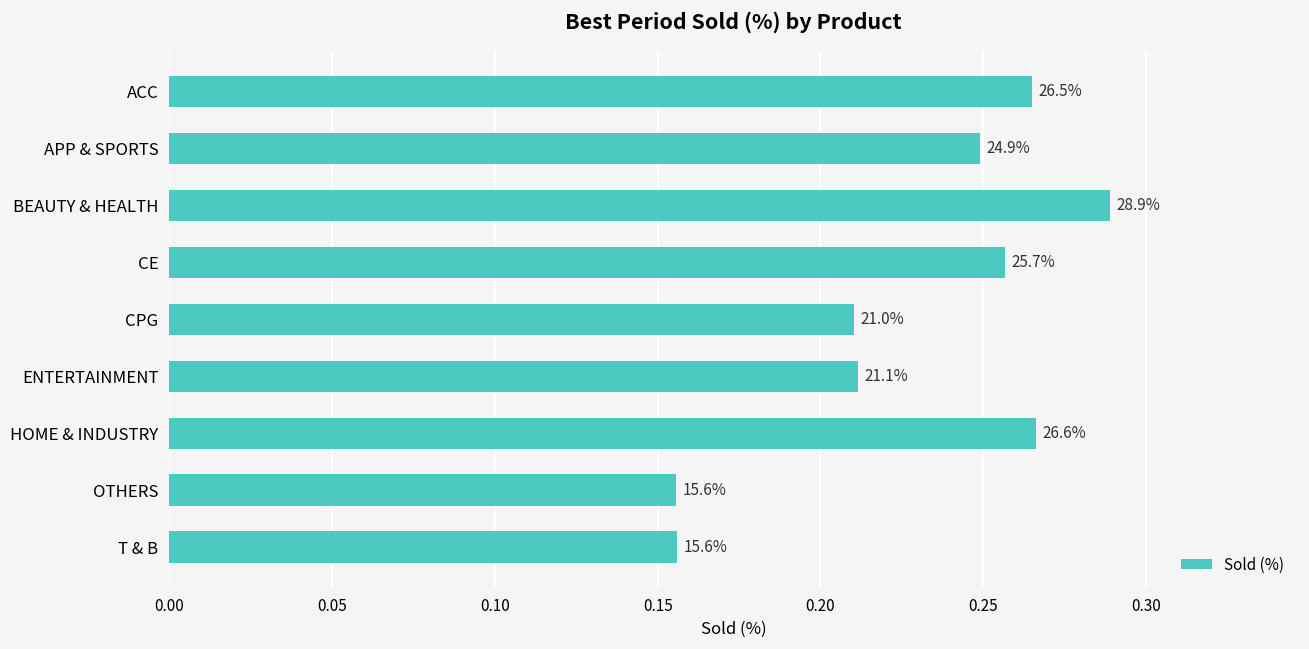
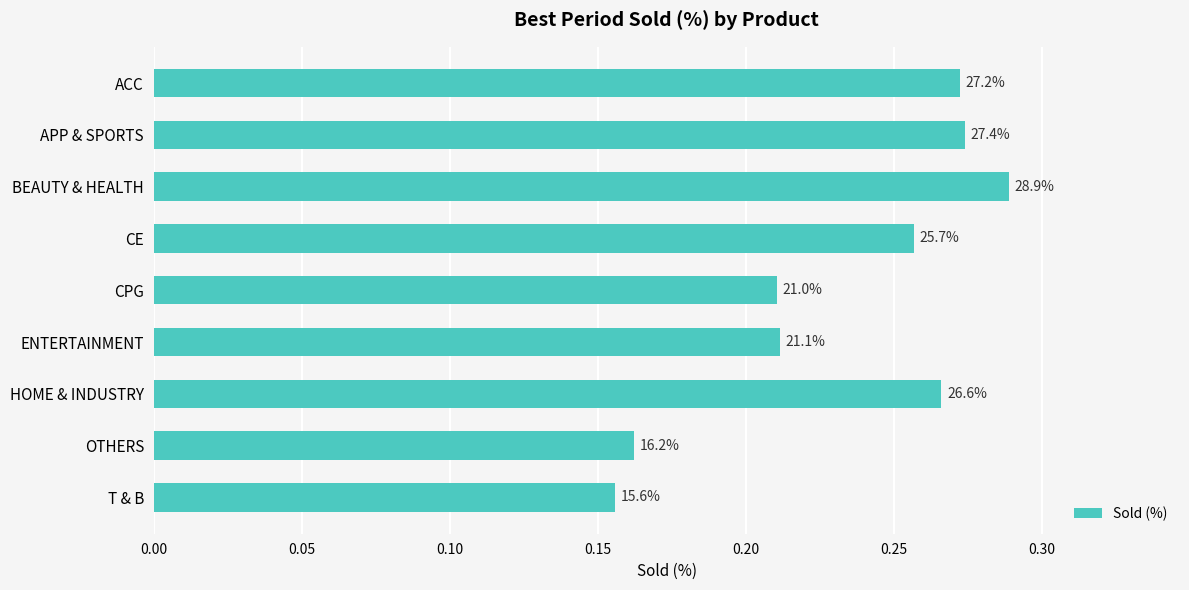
ACC: 26.5% -> 27.2%
APP & SPORTS: 24.9% -> 27.4%
OTHERS: 15.6% -> 16.2%
